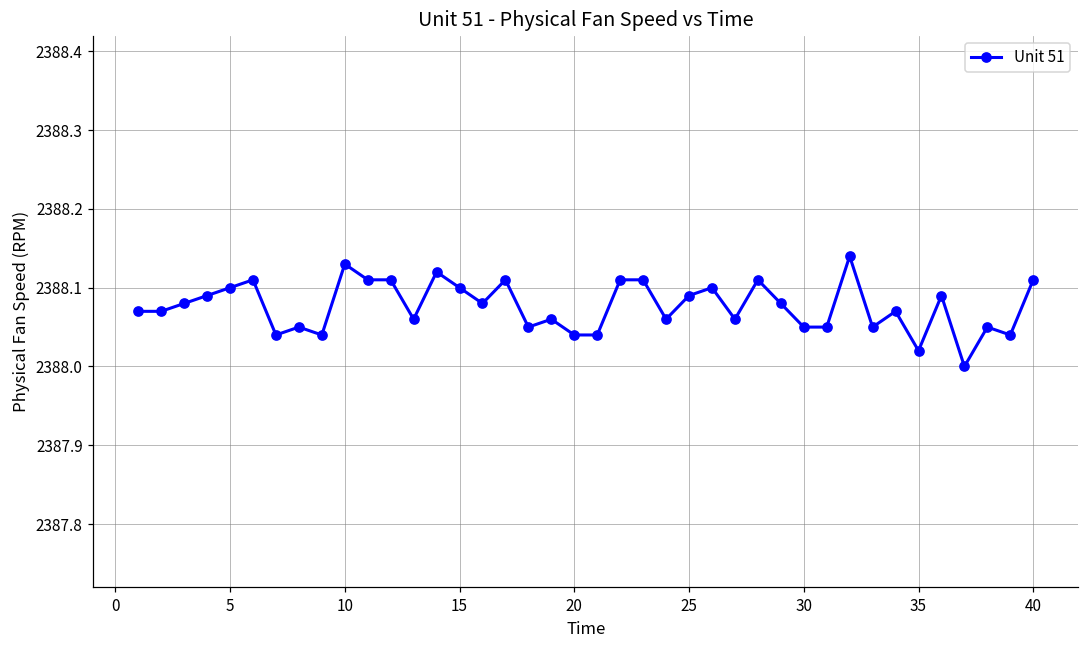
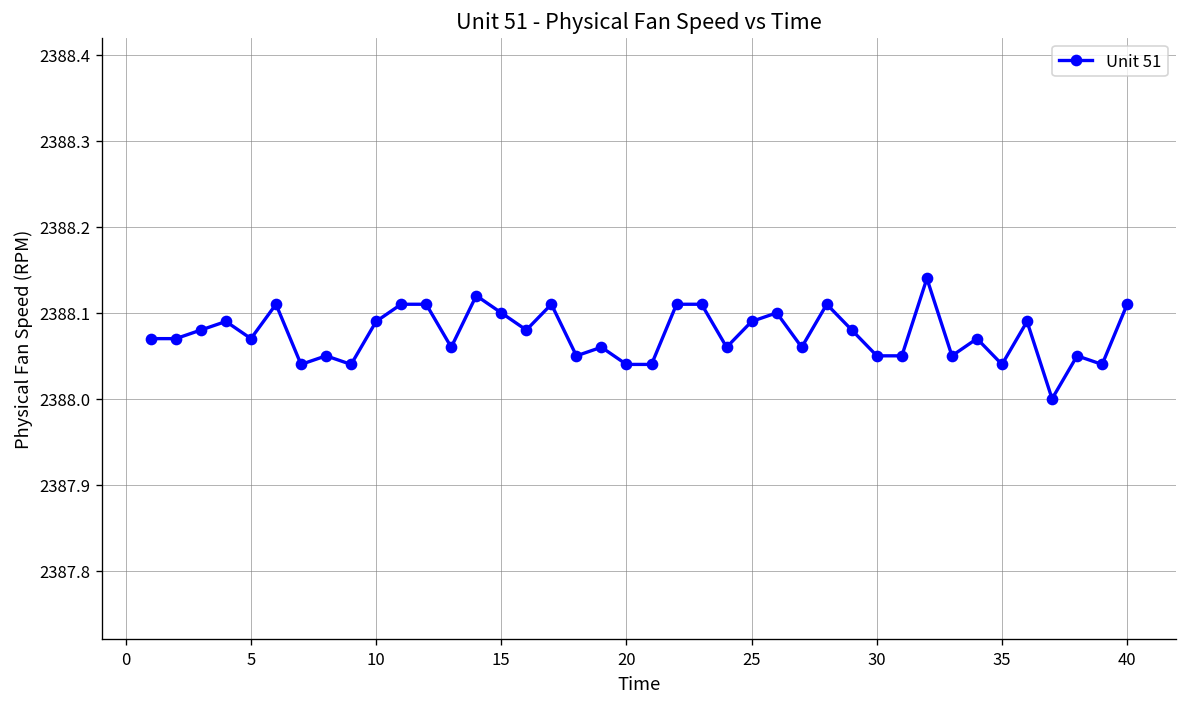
5: 2388.10 -> 2388.07
10: 2388.13 -> 2388.09
35: 2388.02 -> 2388.04
